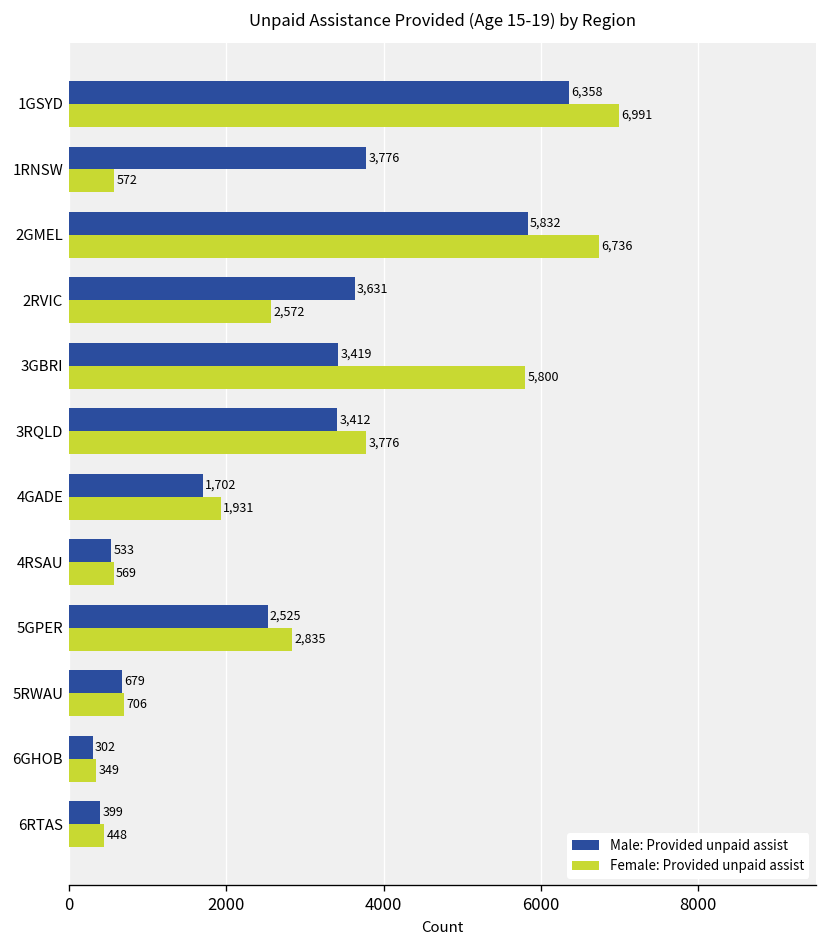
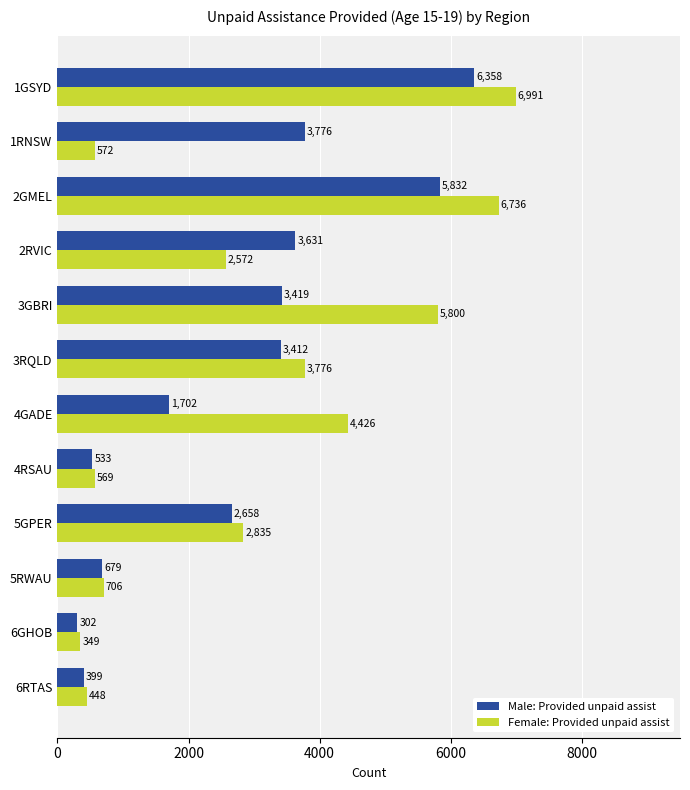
Female: Provided unpaid assist, 4GADE: 1,931 -> 4,426
Male: Provided unpaid assist, 5GPER: 2,525 -> 2,658
